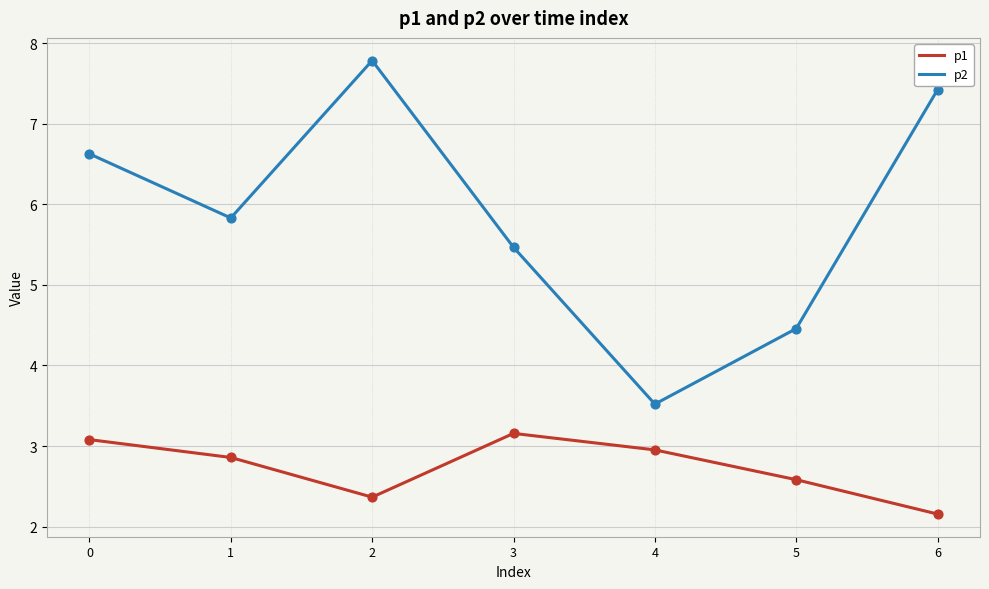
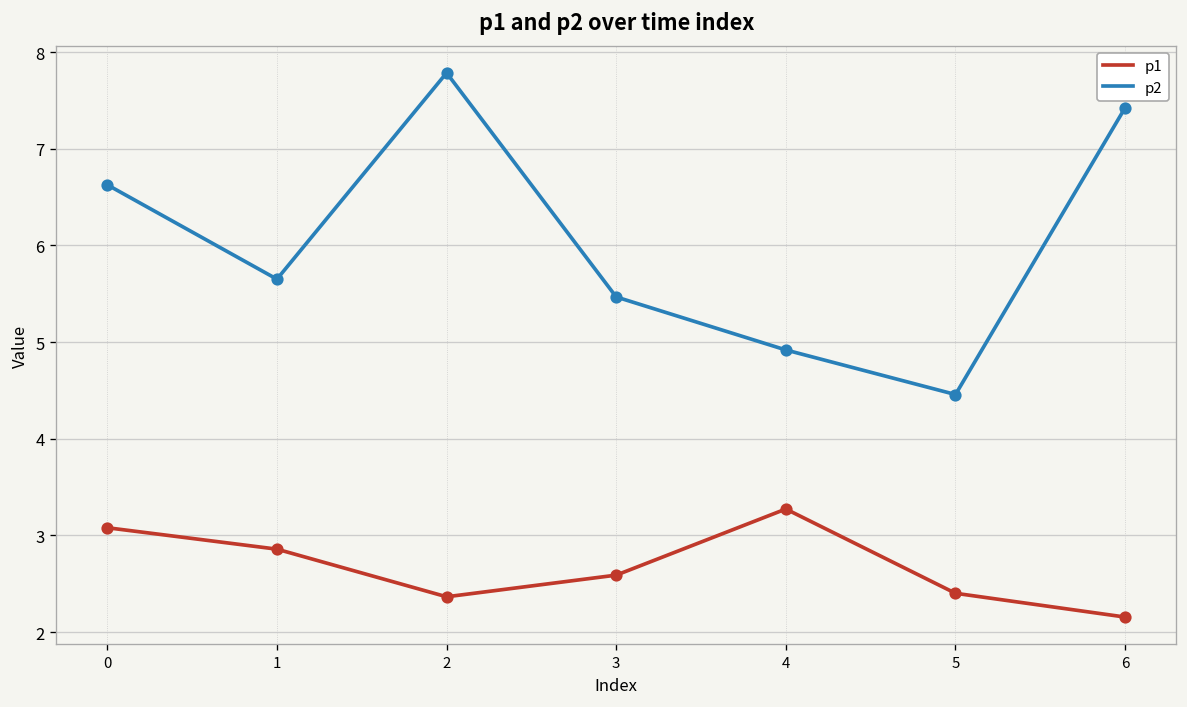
p2, 1: 5.8 -> 5.7
p1, 3: 3.2 -> 2.6
p1, 4: 3.0 -> 3.3
p2, 4: 3.5 -> 4.9
p1, 5: 2.6 -> 2.4
